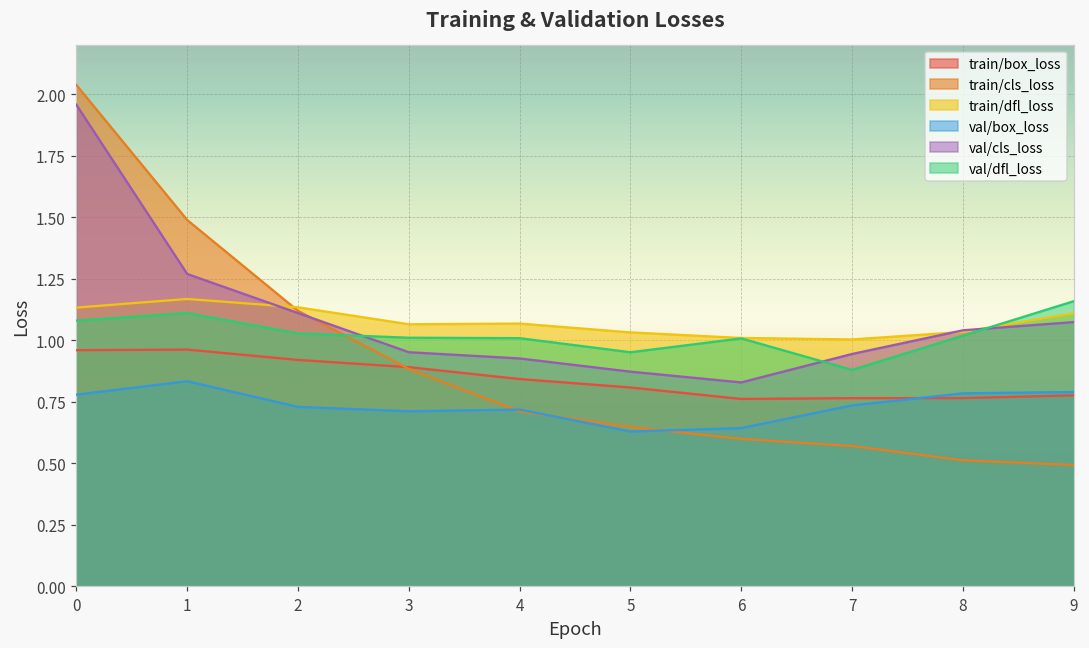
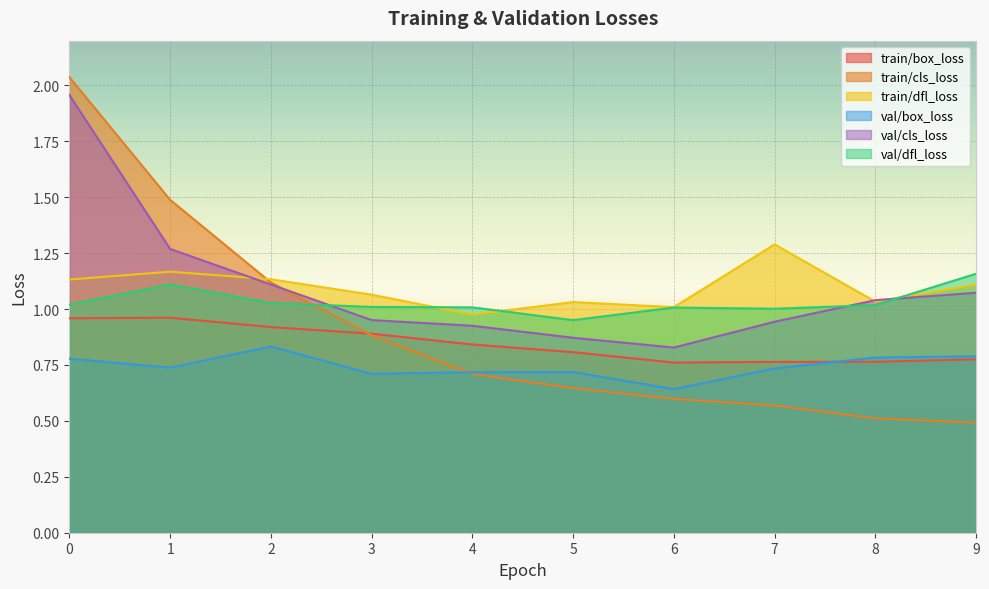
val/dfl_loss, 0: 1.08 -> 1.02
val/box_loss, 1: 0.83 -> 0.74
val/box_loss, 2: 0.73 -> 0.83
train/dfl_loss, 4: 1.07 -> 0.98
val/box_loss, 5: 0.63 -> 0.72
train/dfl_loss, 7: 1.00 -> 1.29
val/dfl_loss, 7: 0.88 -> 1.00
